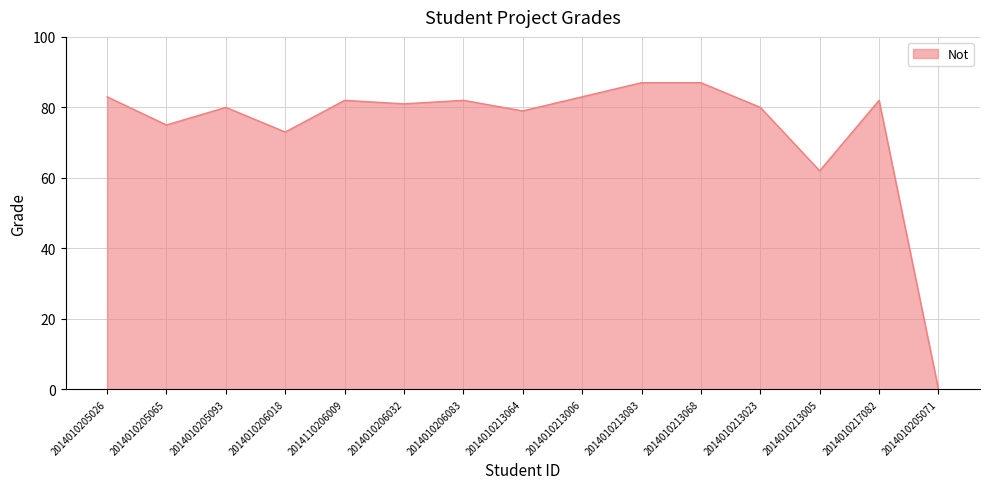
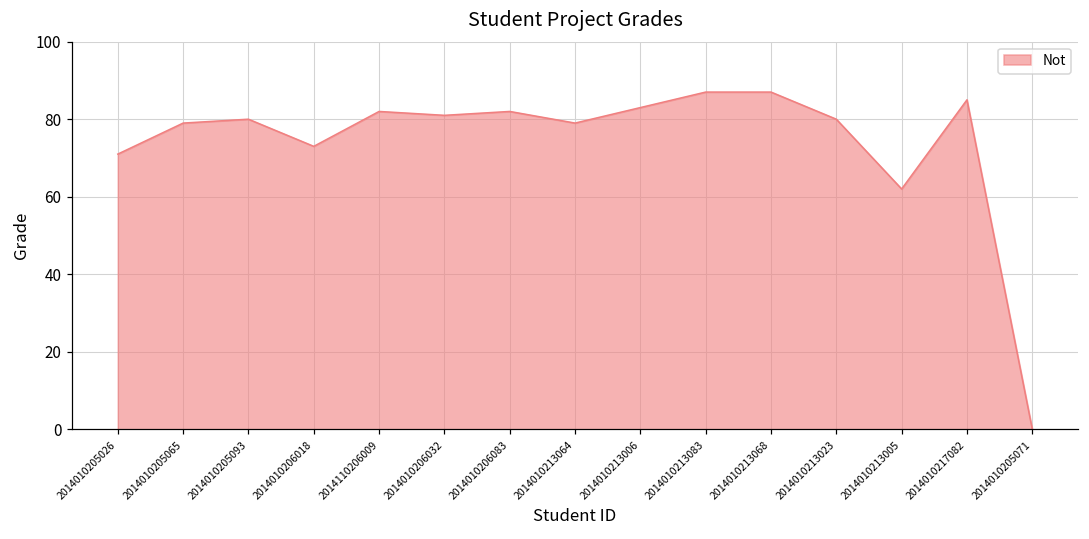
2014010205026: 83 -> 71
2014010205065: 75 -> 79
2014010217082: 82 -> 85
